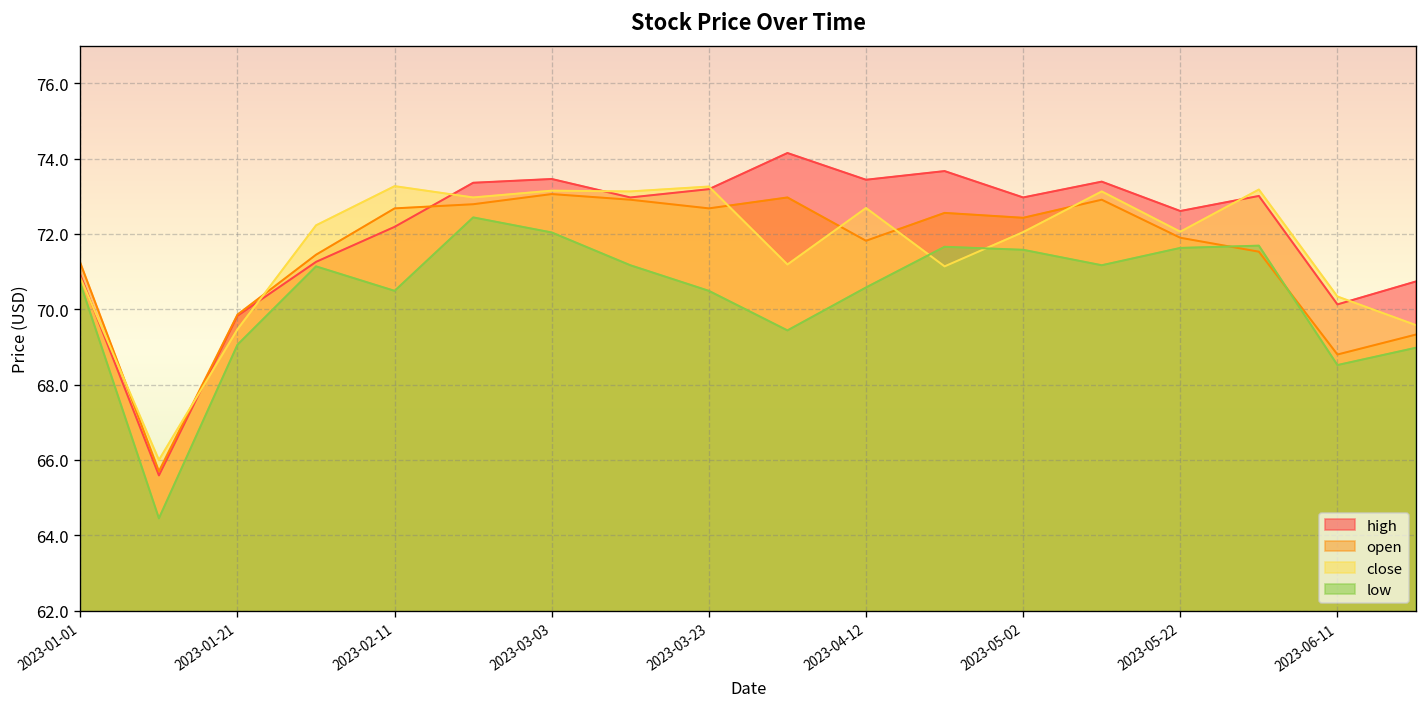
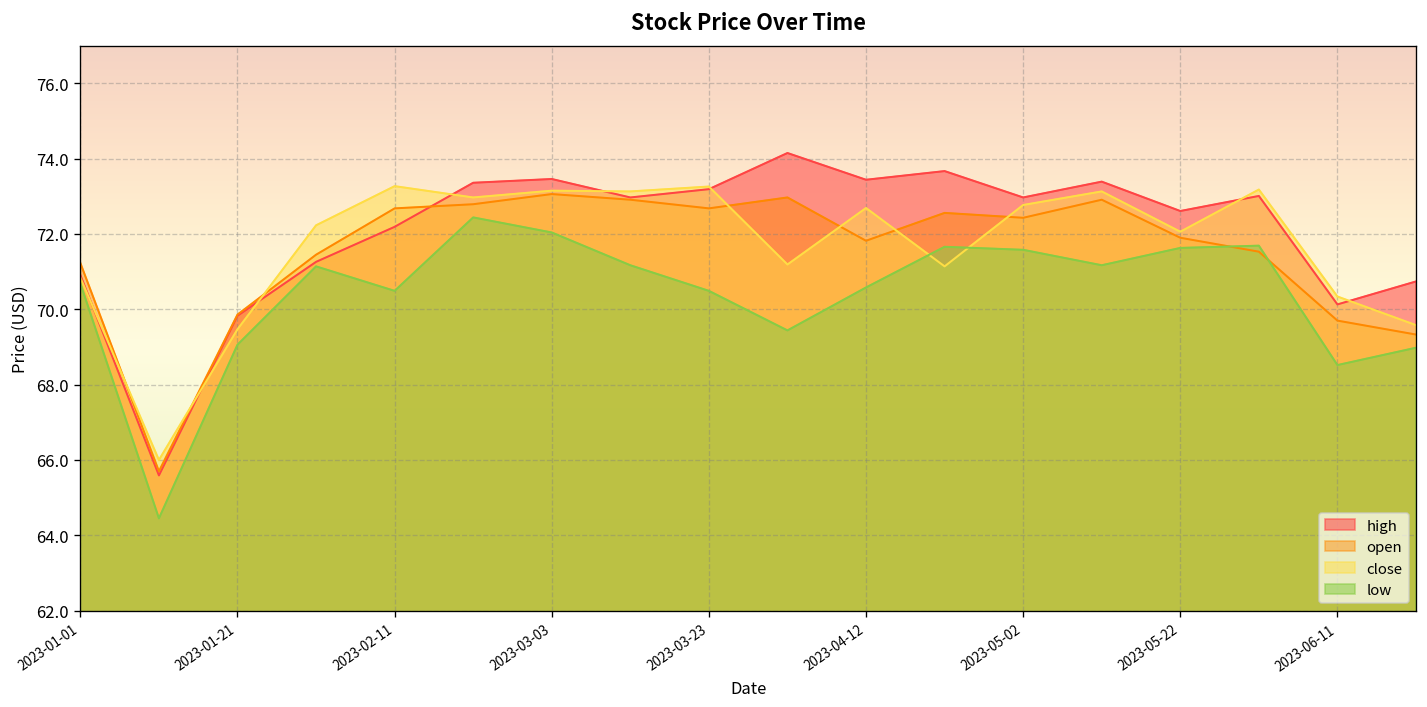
close, 2023-05-02: 72.1 -> 72.8
open, 2023-06-11: 68.8 -> 69.7
